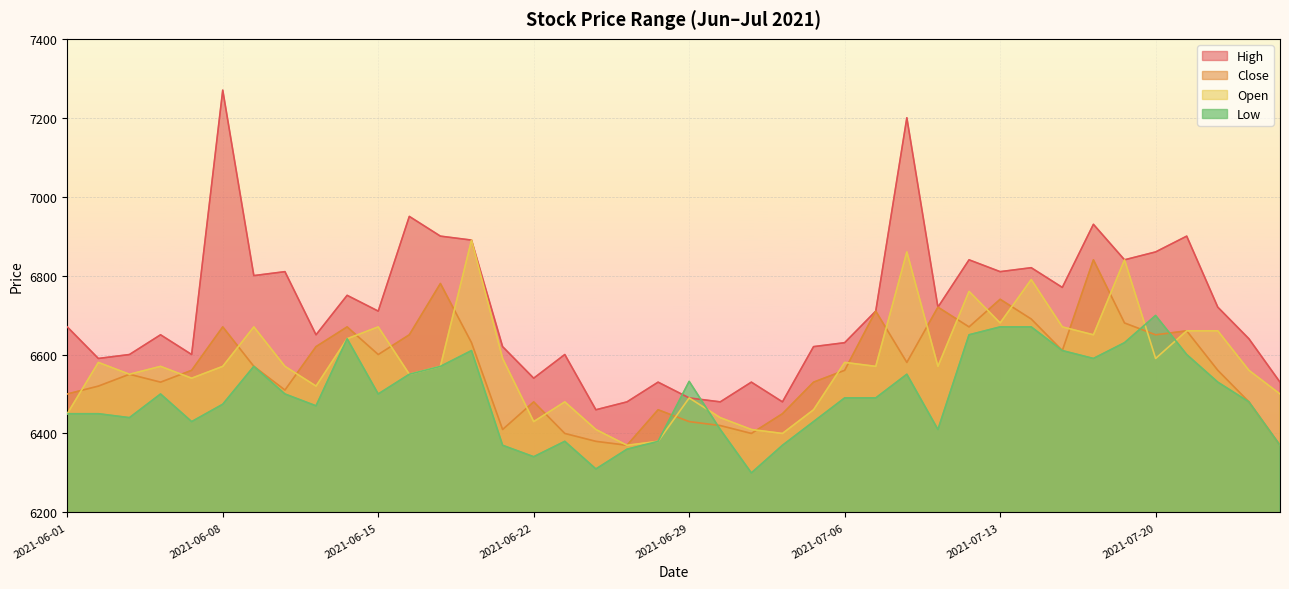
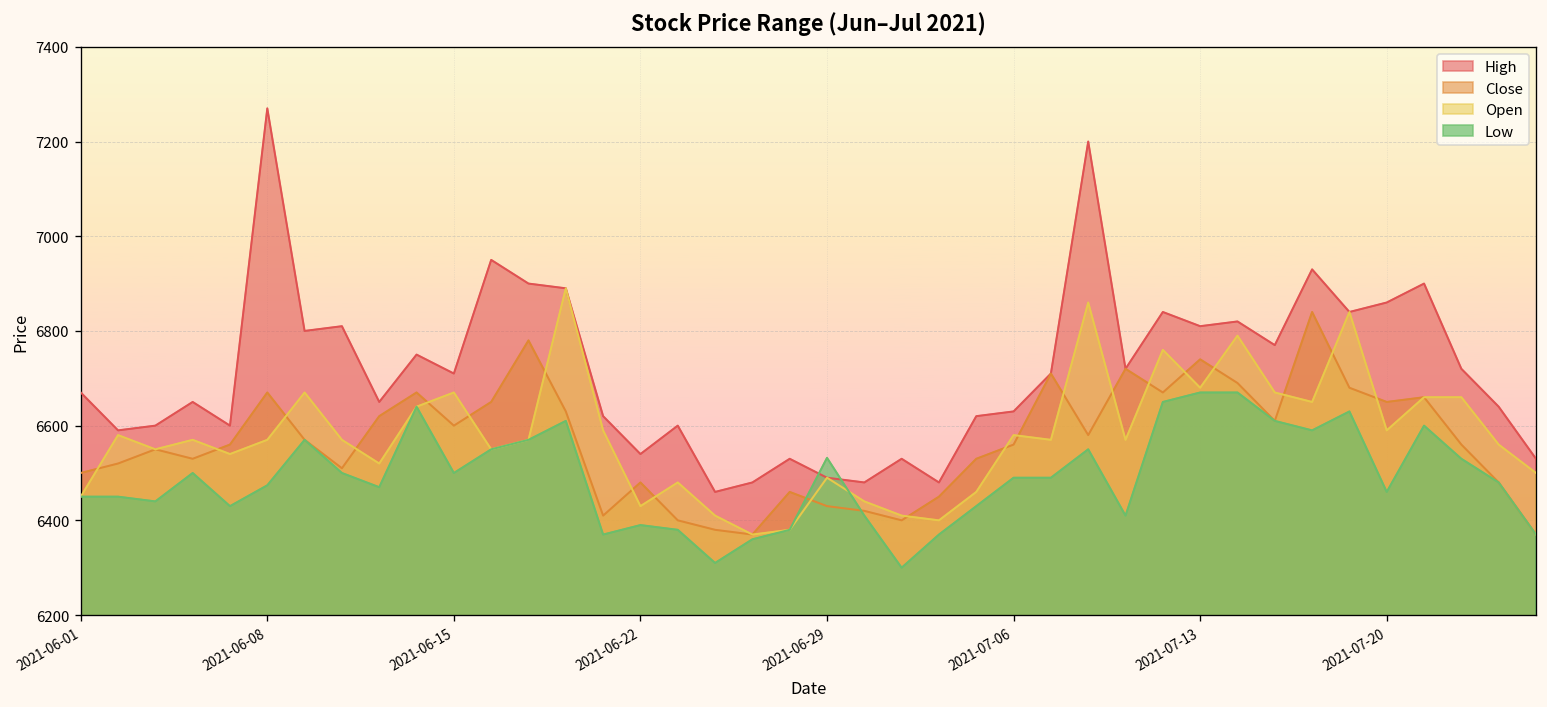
Low, 2021-06-22: 6340 -> 6390
Low, 2021-07-20: 6700 -> 6460
